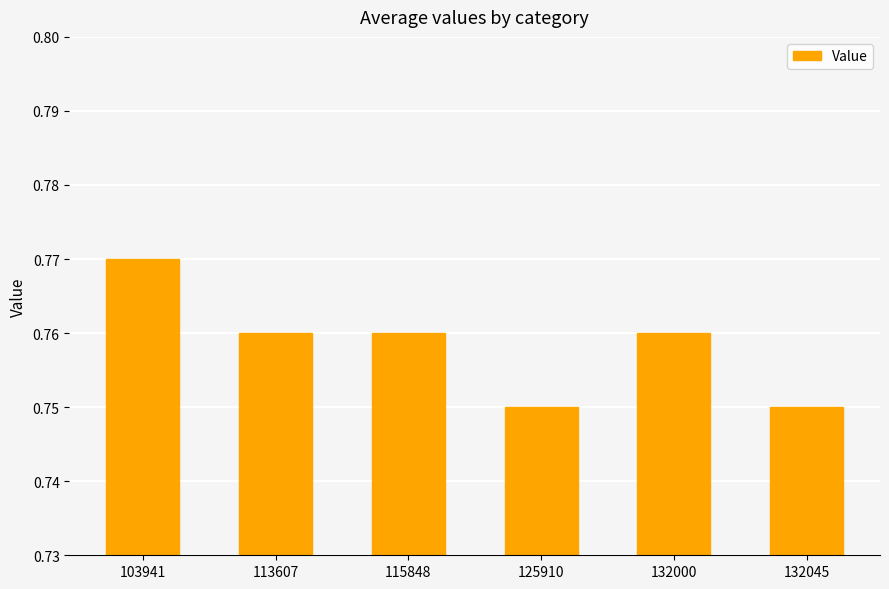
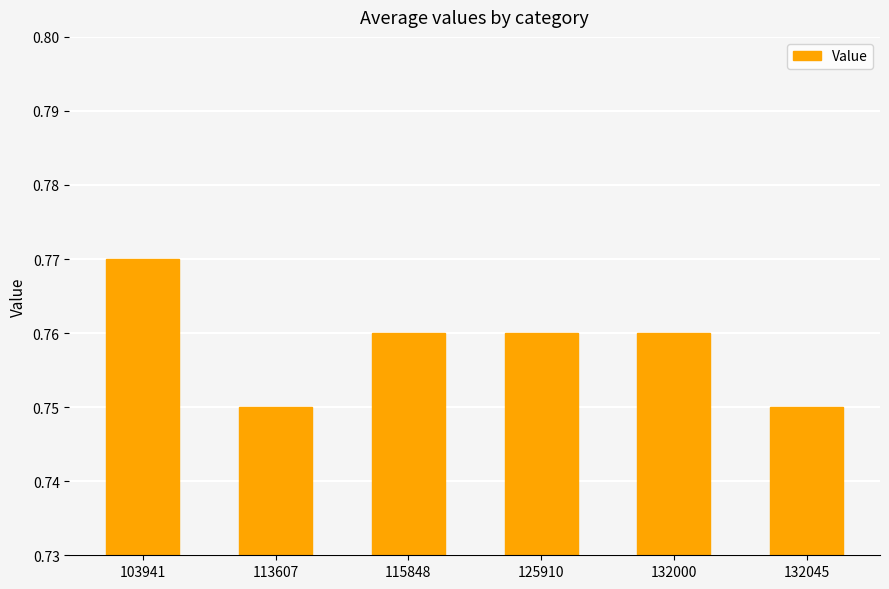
113607: 0.76 -> 0.75
125910: 0.75 -> 0.76
